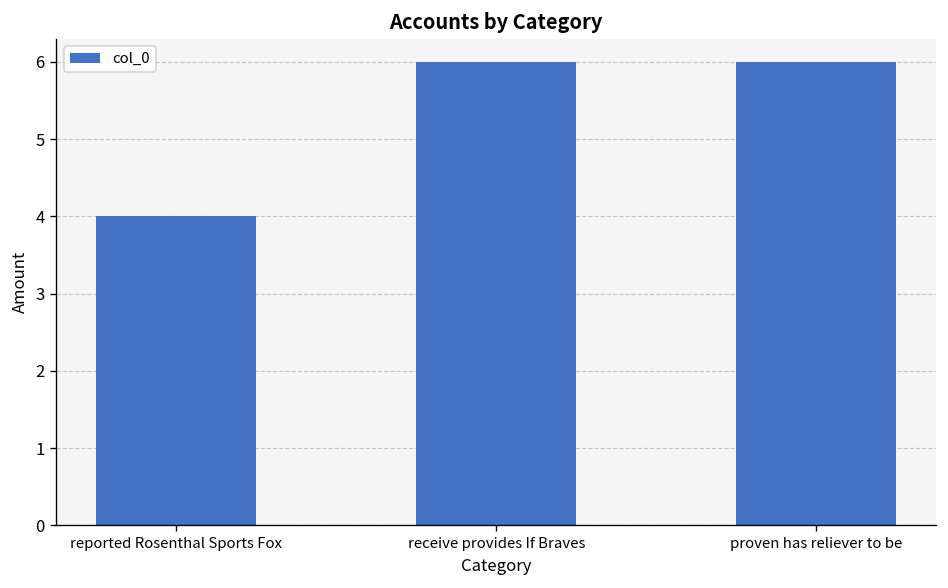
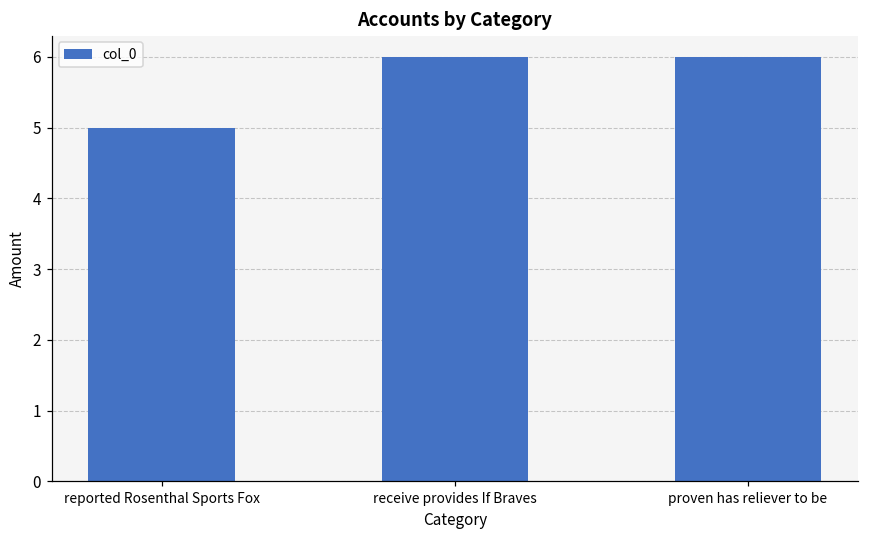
reported Rosenthal Sports Fox: 4 -> 5
